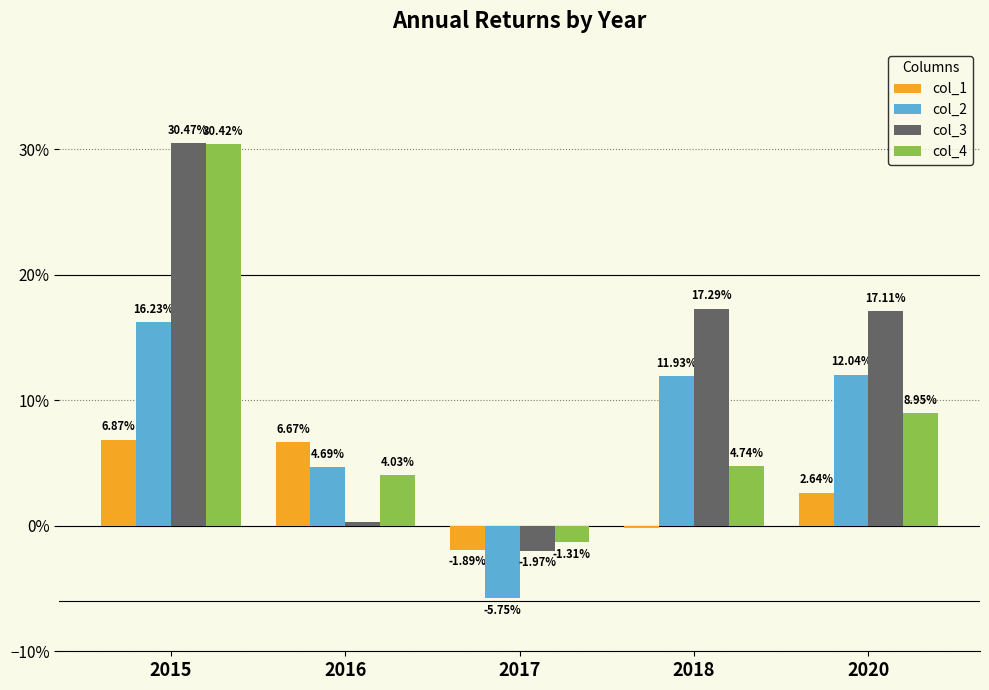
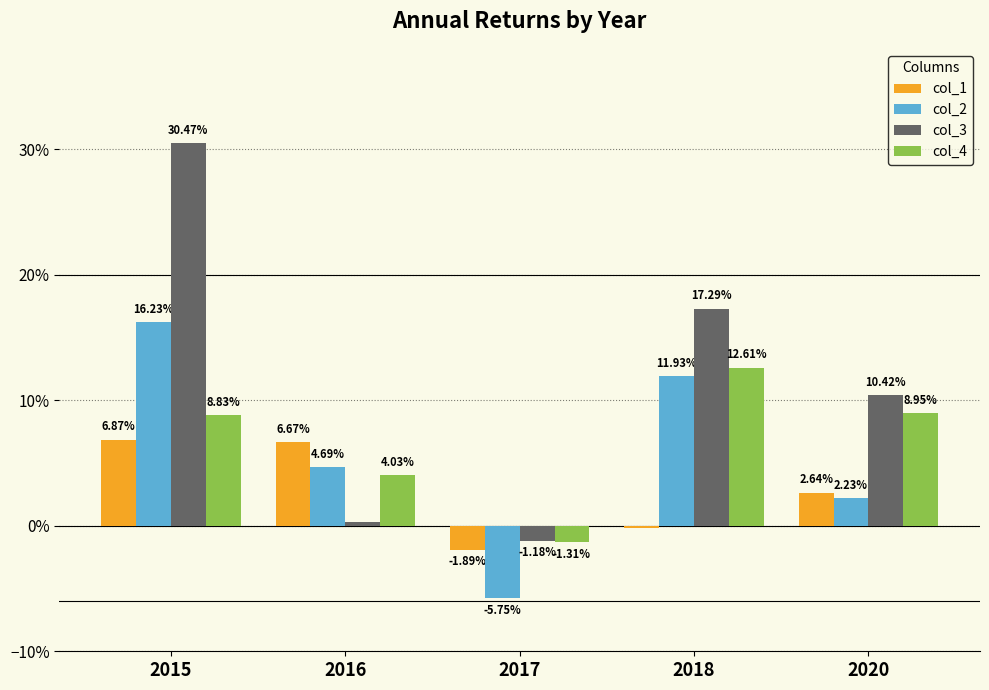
col_4, 2015: 30.42% -> 8.83%
col_3, 2017: -1.97% -> -1.18%
col_4, 2018: 4.74% -> 12.61%
col_2, 2020: 12.04% -> 2.23%
col_3, 2020: 17.11% -> 10.42%
